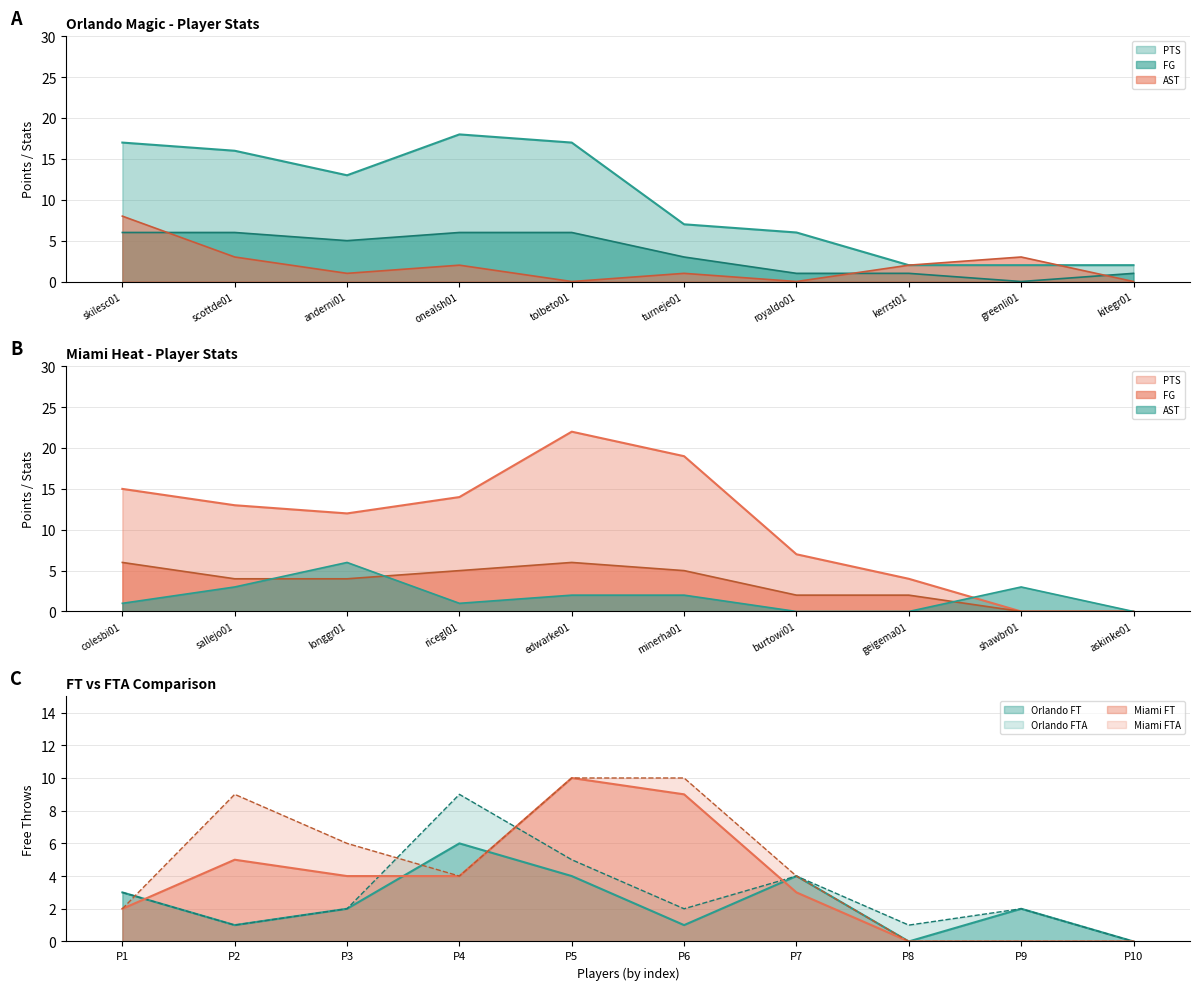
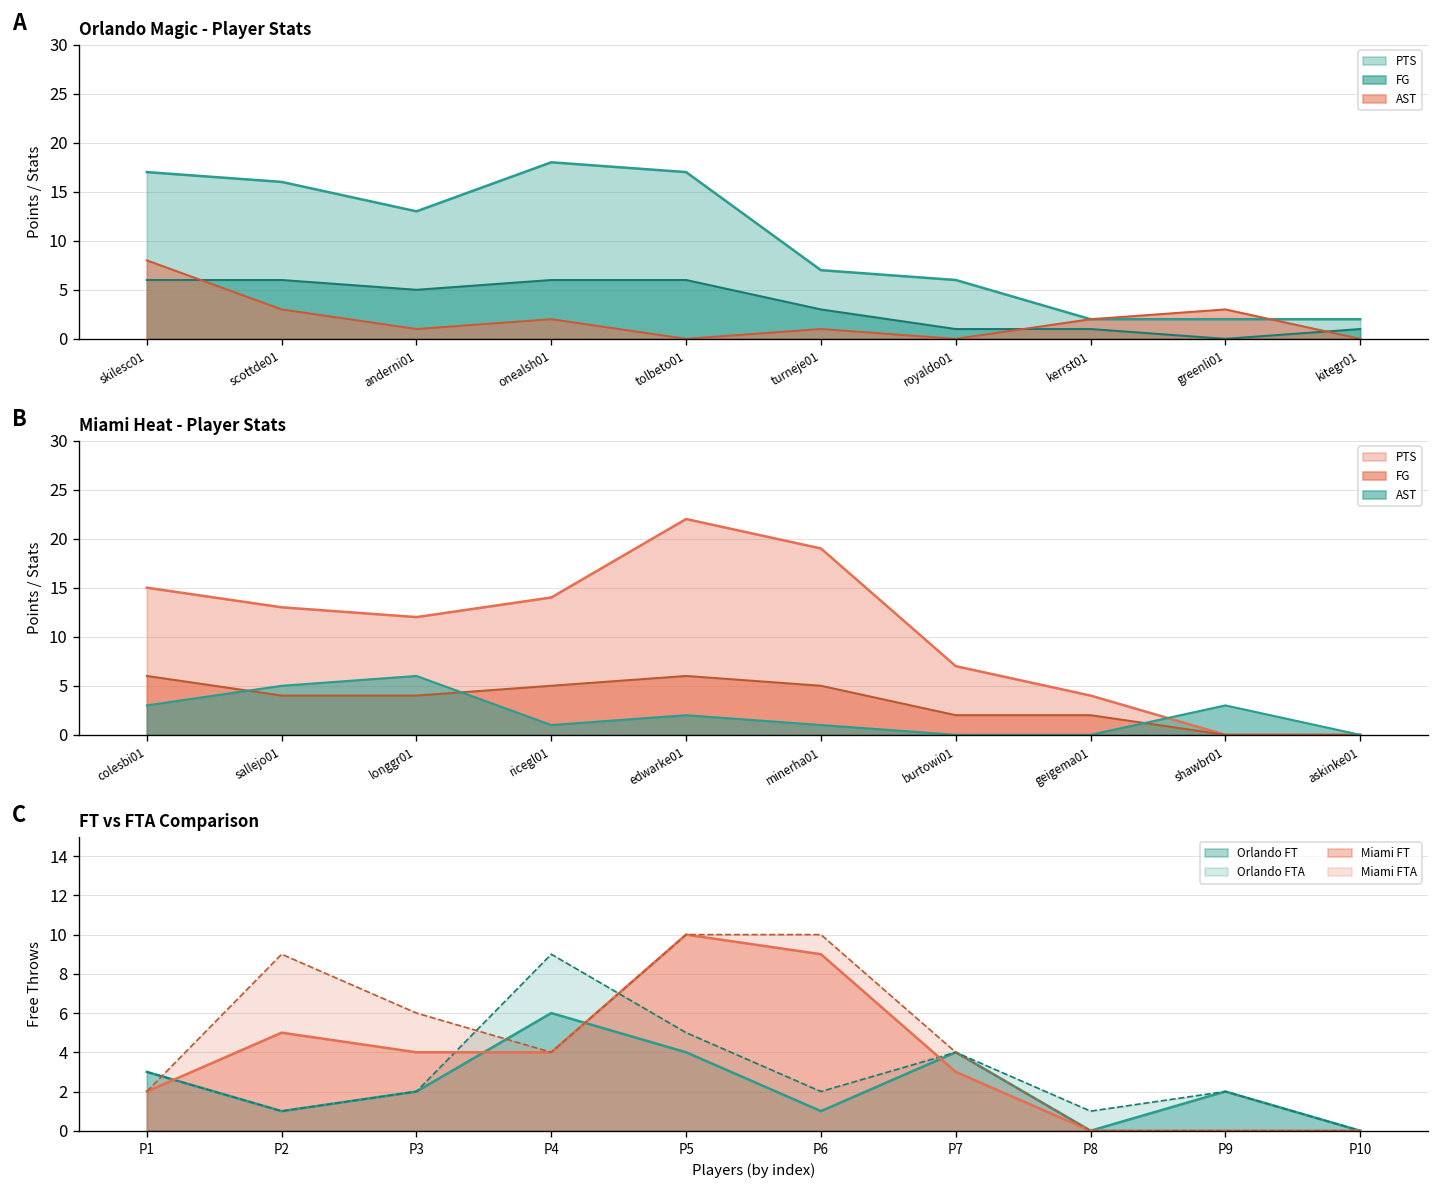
Miami Heat - Player Stats, AST, colesbi01: 1 -> 3
Miami Heat - Player Stats, AST, sallejo01: 3 -> 5
Miami Heat - Player Stats, AST, minerha01: 2 -> 1
